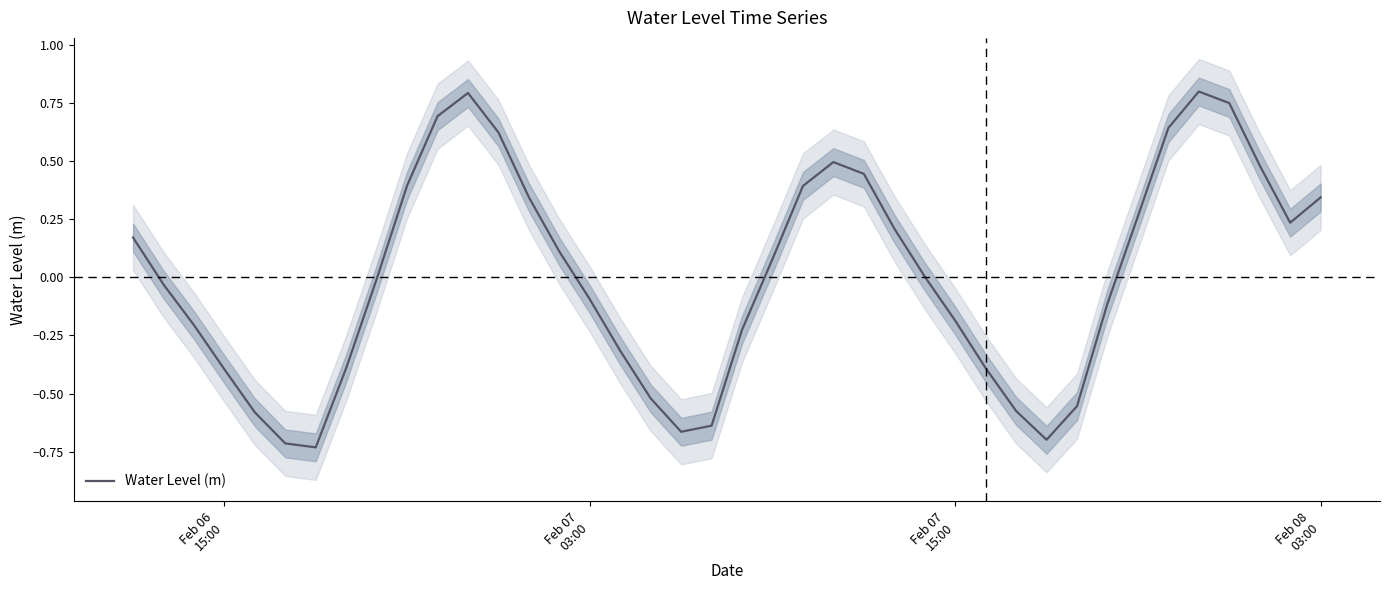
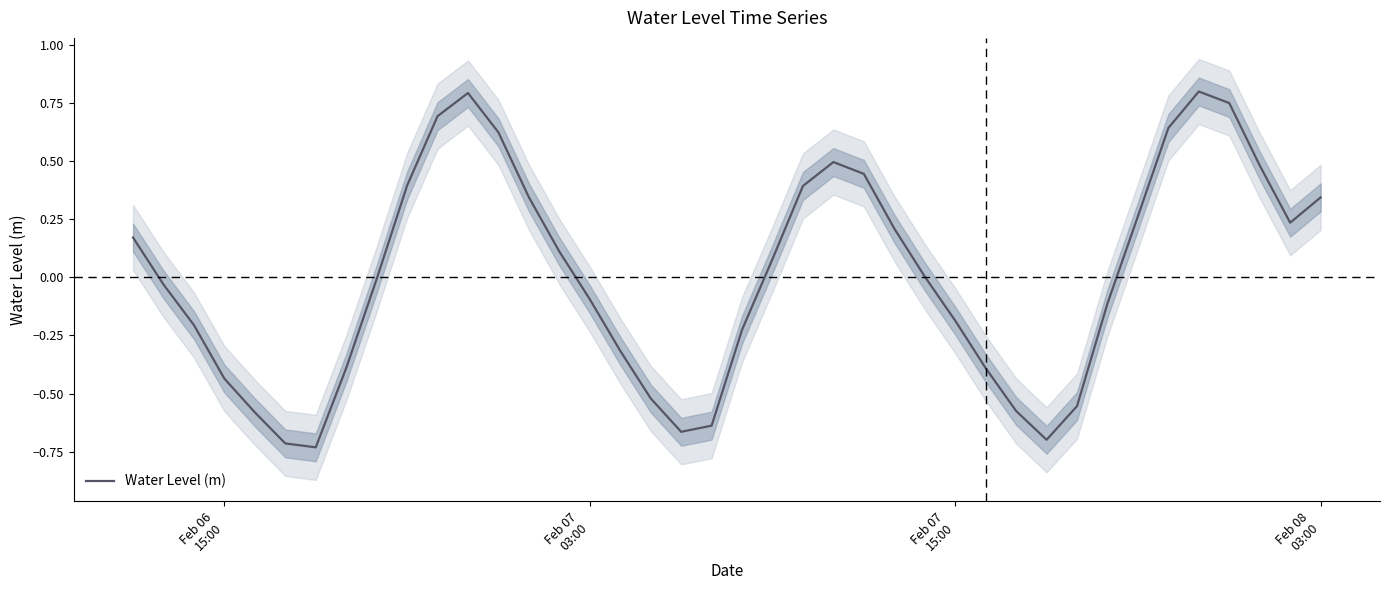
Water Level (m), Feb 06 15:00: -0.40 -> -0.44
